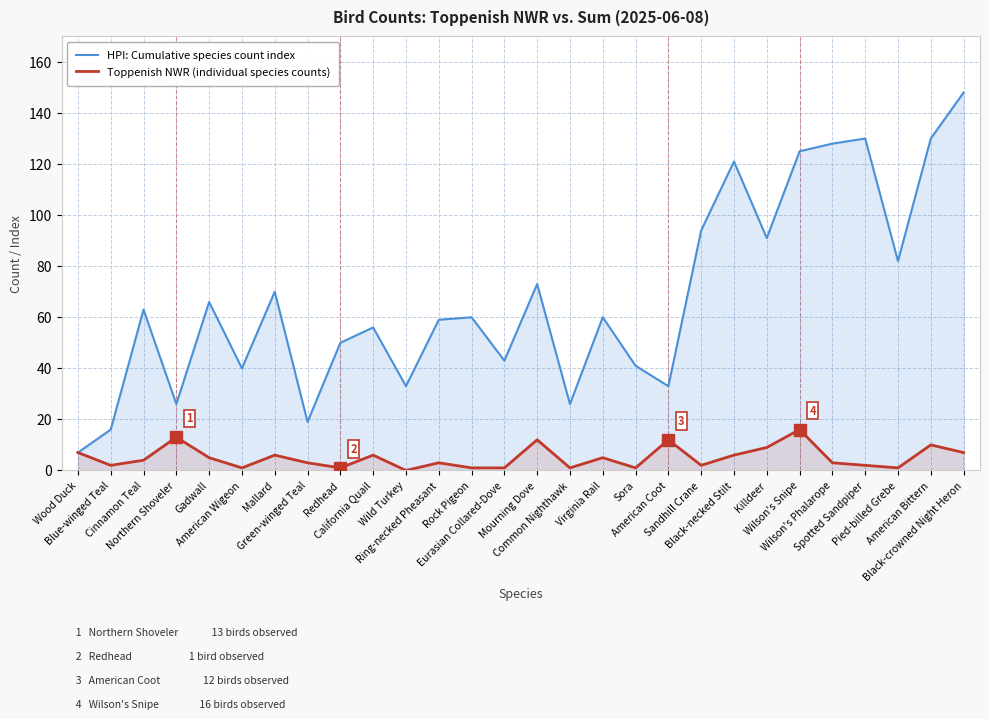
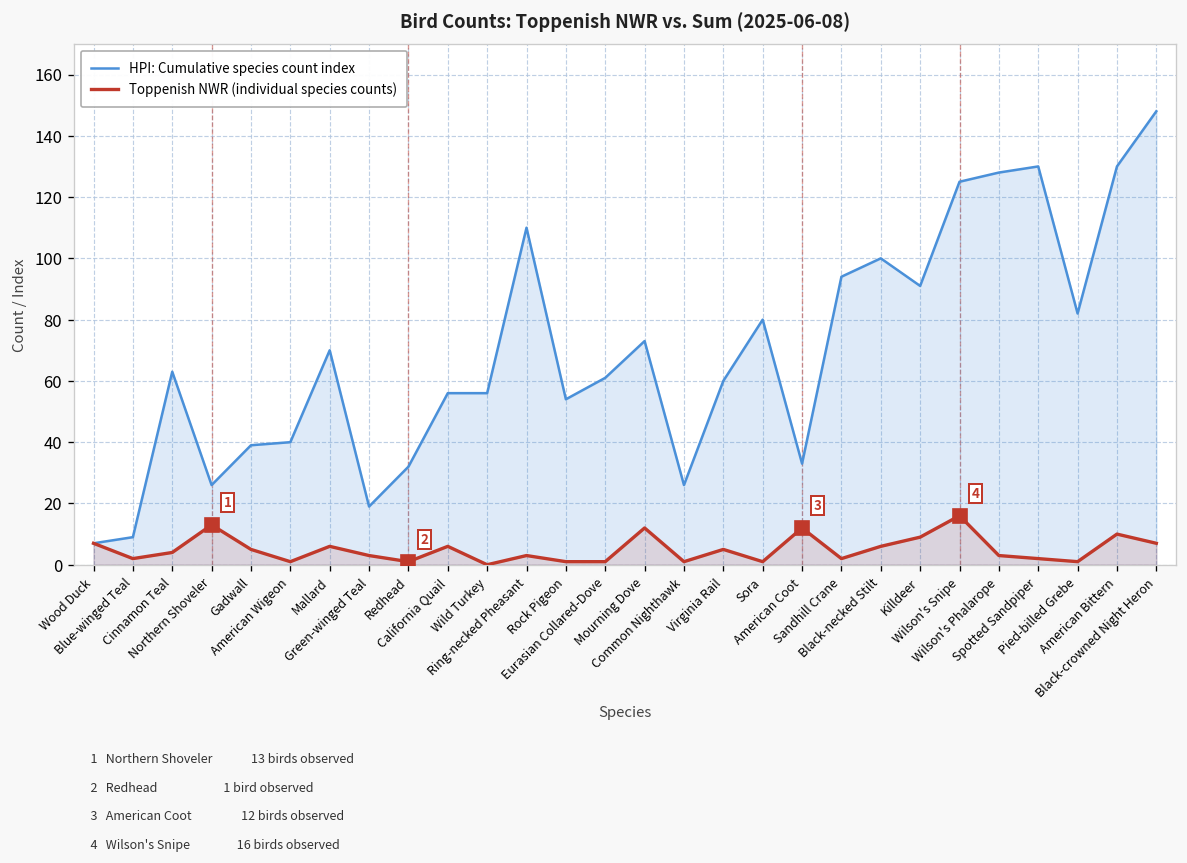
HPI: Cumulative species count index, Blue-winged Teal: 16 -> 9
HPI: Cumulative species count index, Gadwall: 66 -> 39
HPI: Cumulative species count index, Redhead: 50 -> 32
HPI: Cumulative species count index, Wild Turkey: 33 -> 56
HPI: Cumulative species count index, Ring-necked Pheasant: 59 -> 110
HPI: Cumulative species count index, Rock Pigeon: 60 -> 54
HPI: Cumulative species count index, Eurasian Collared-Dove: 43 -> 61
HPI: Cumulative species count index, Sora: 41 -> 80
HPI: Cumulative species count index, Black-necked Stilt: 121 -> 100
